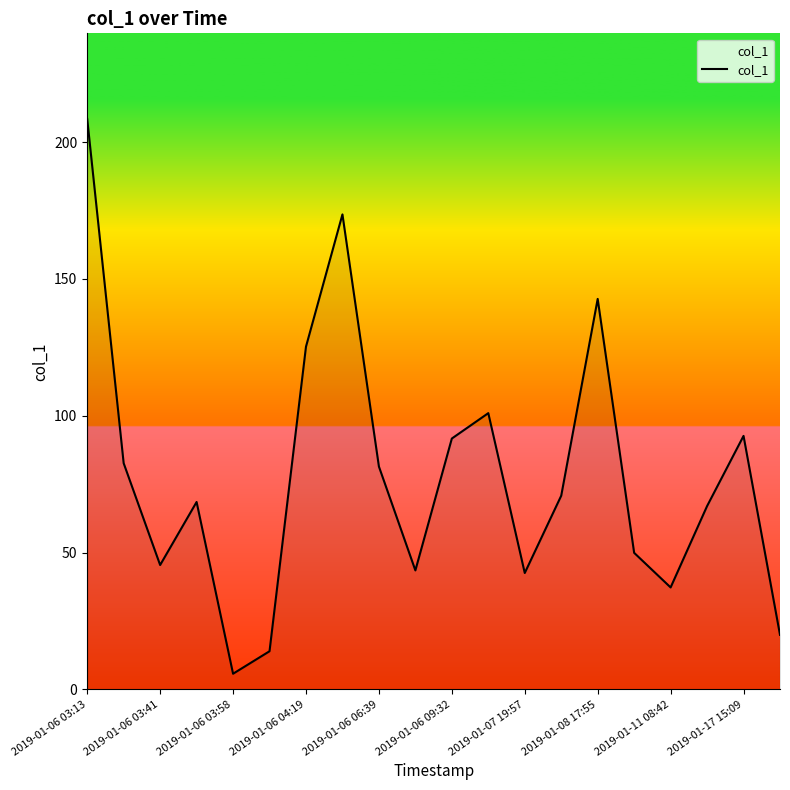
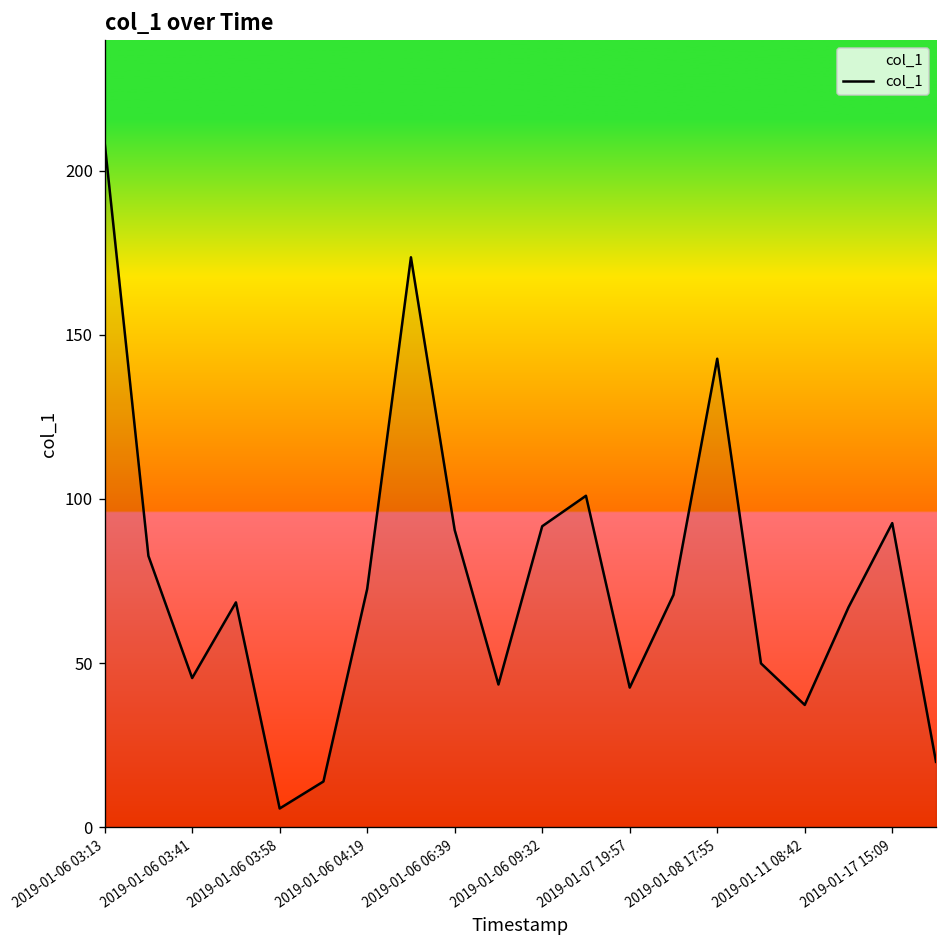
2019-01-06 04:19: 125 -> 73
2019-01-06 06:39: 81 -> 91
